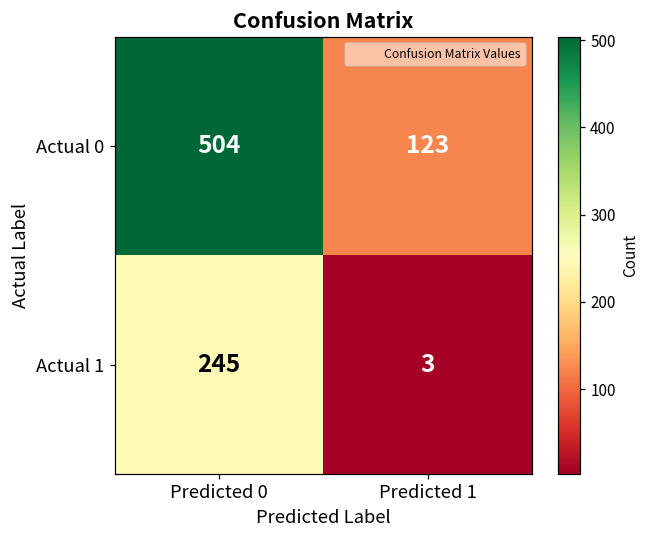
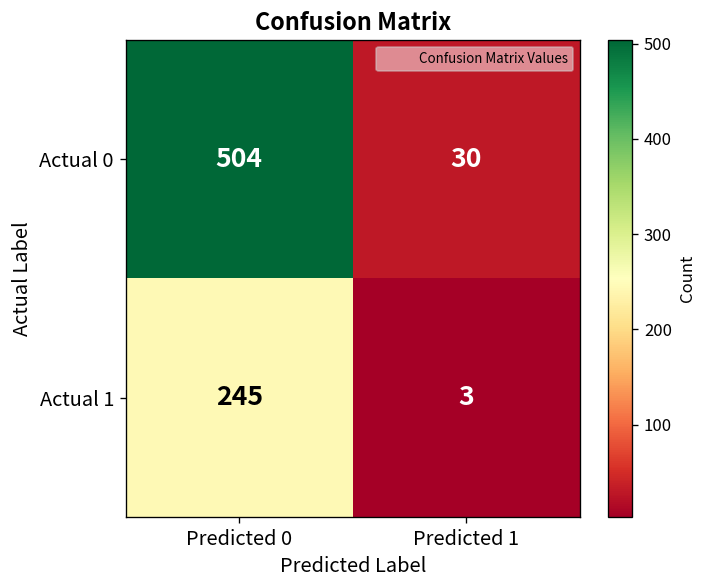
Actual 0, Predicted 1: 123 -> 30
